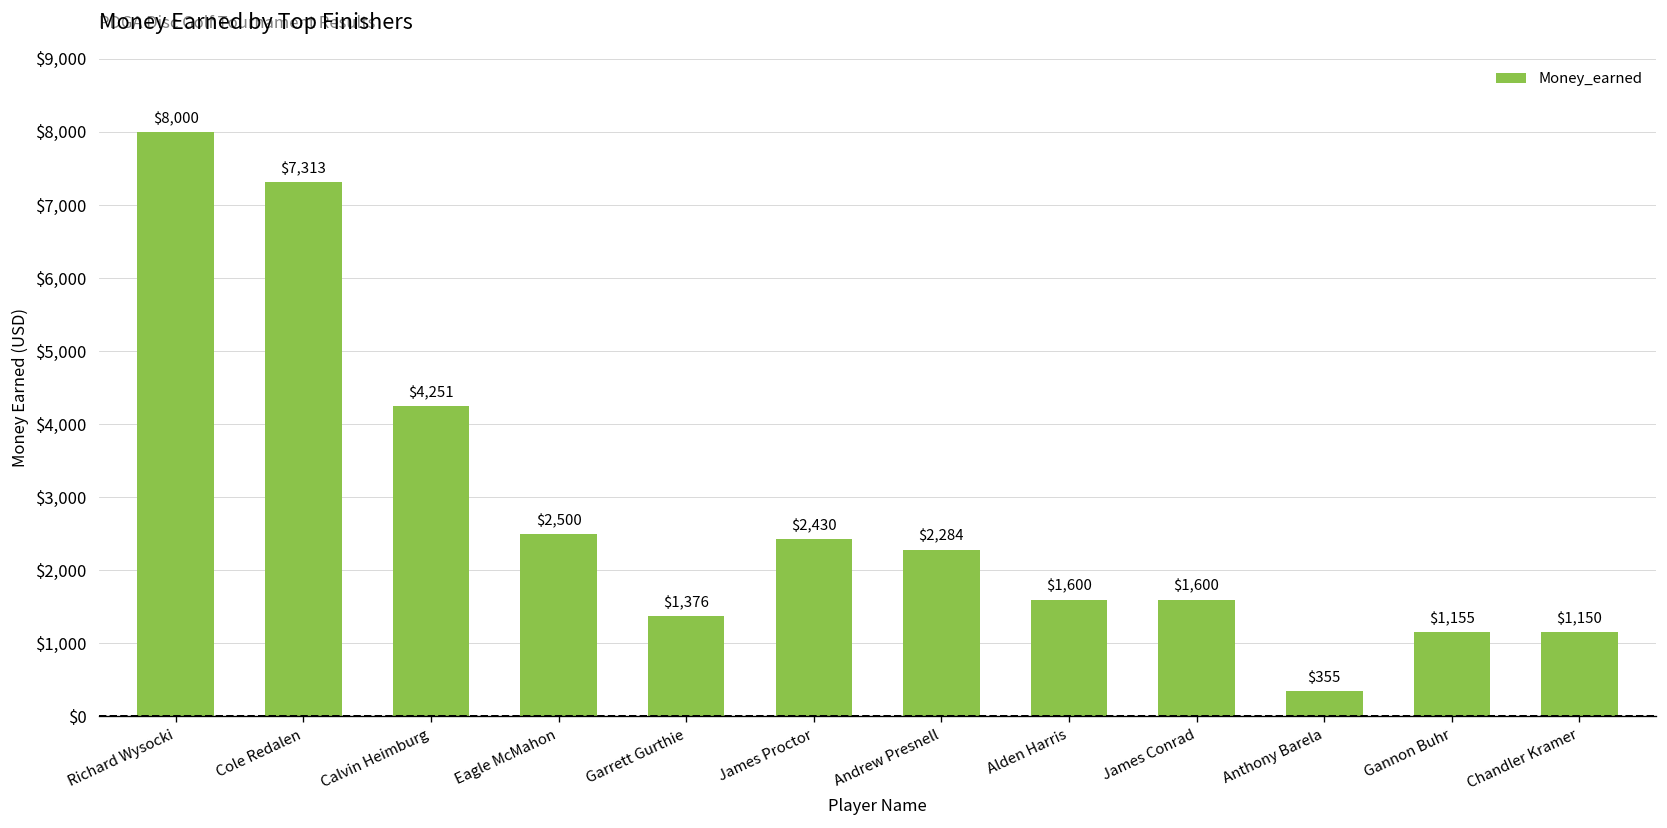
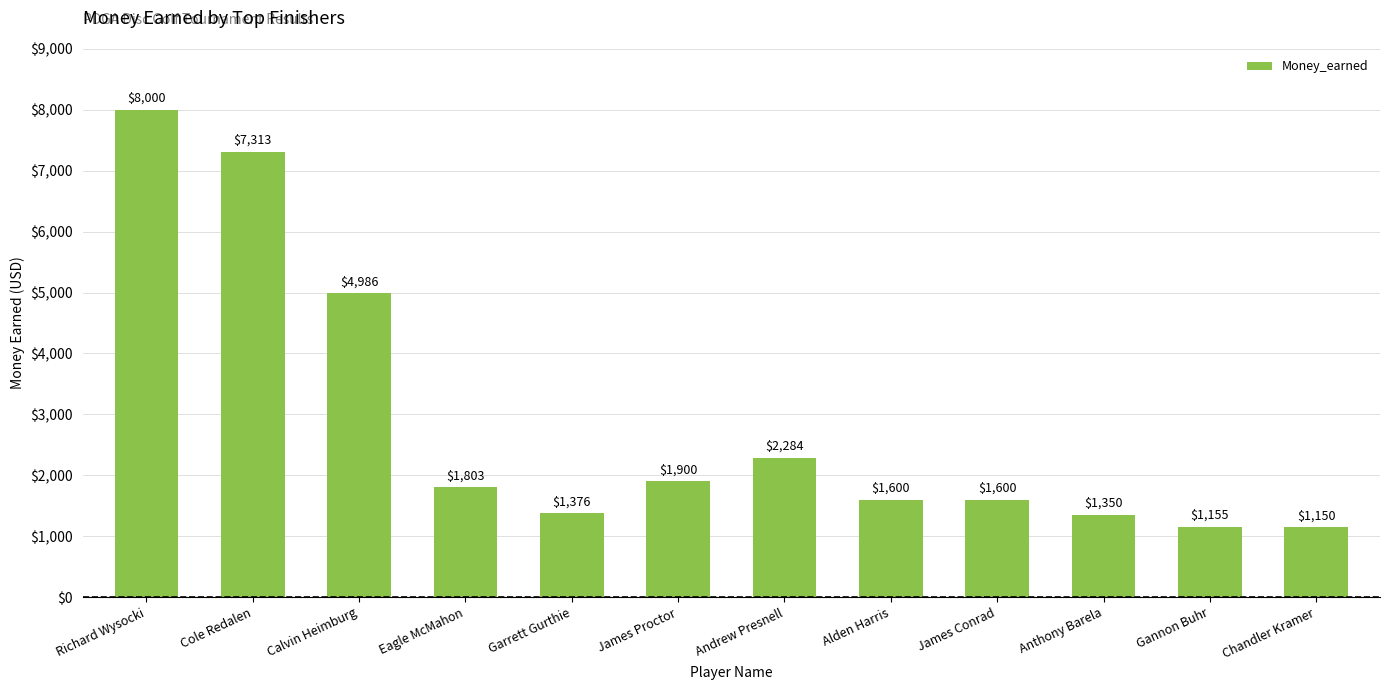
Calvin Heimburg: $4,251 -> $4,986
Eagle McMahon: $2,500 -> $1,803
James Proctor: $2,430 -> $1,900
Anthony Barela: $355 -> $1,350
